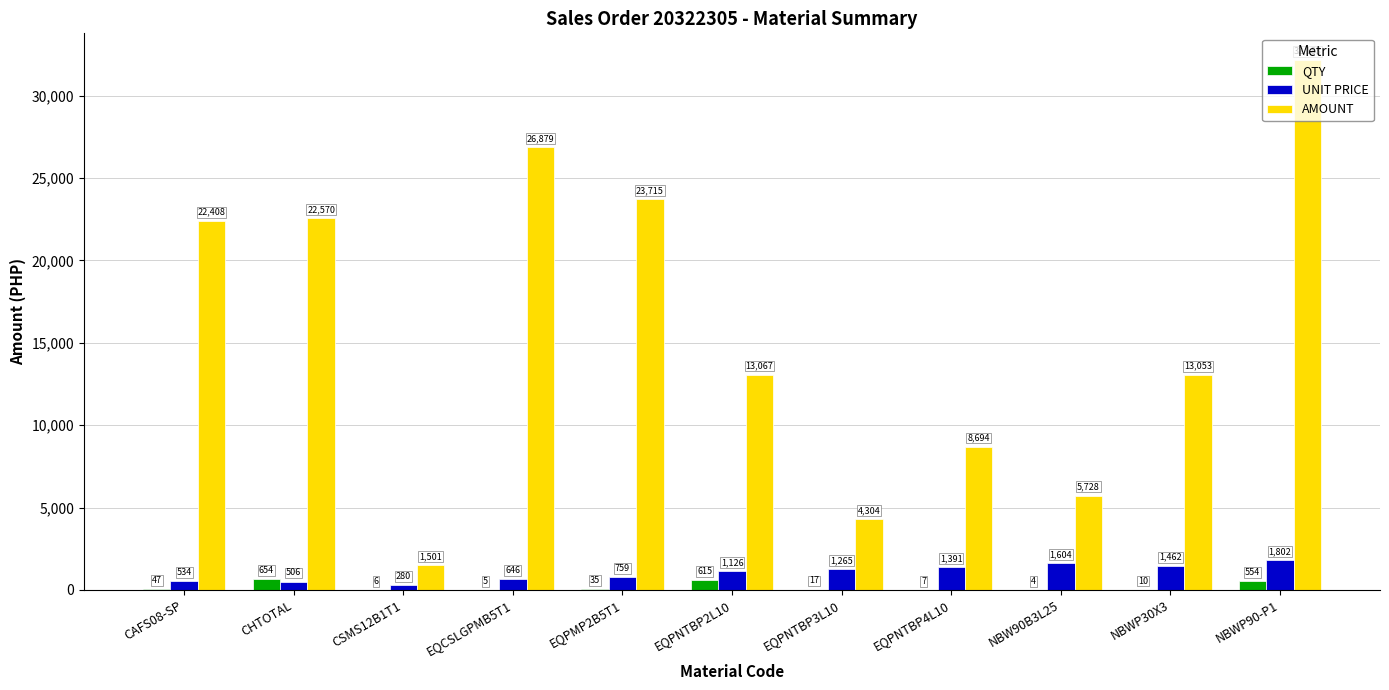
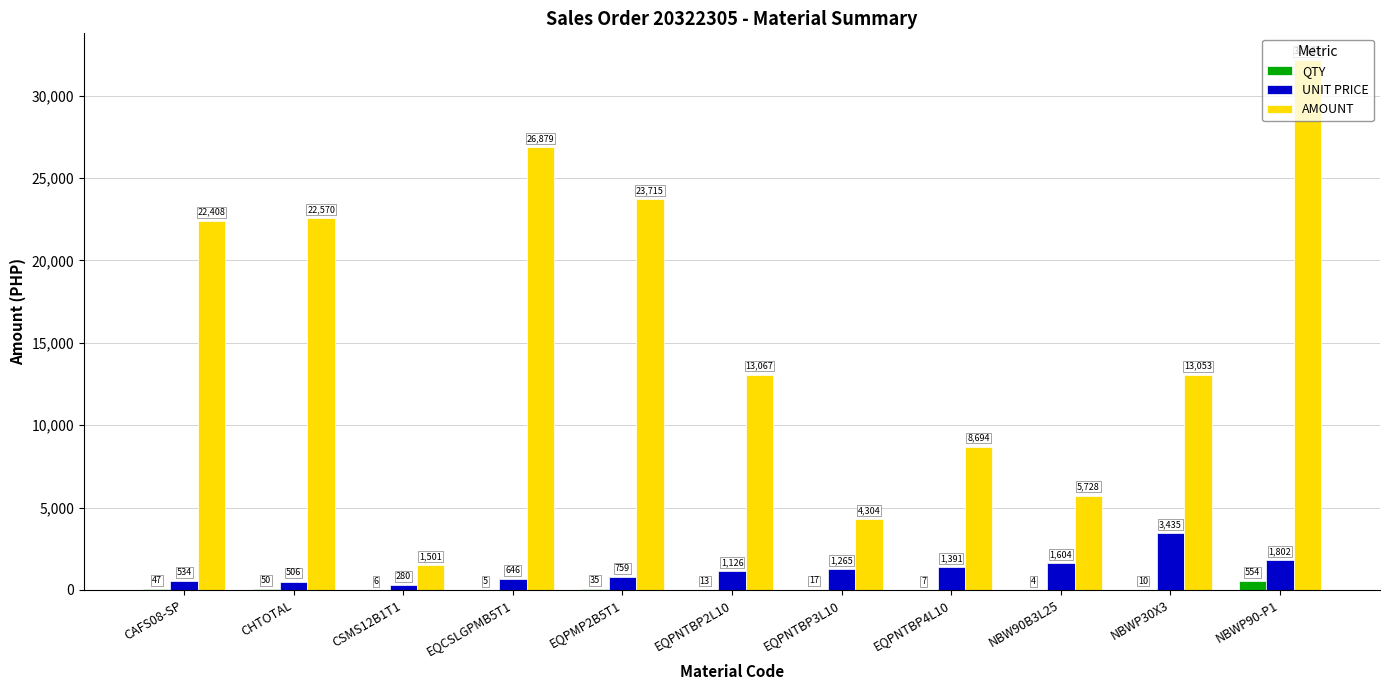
QTY, CHTOTAL: 654 -> 50
QTY, EQPNTBP2L10: 615 -> 13
UNIT PRICE, NBWP30X3: 1,462 -> 3,435
